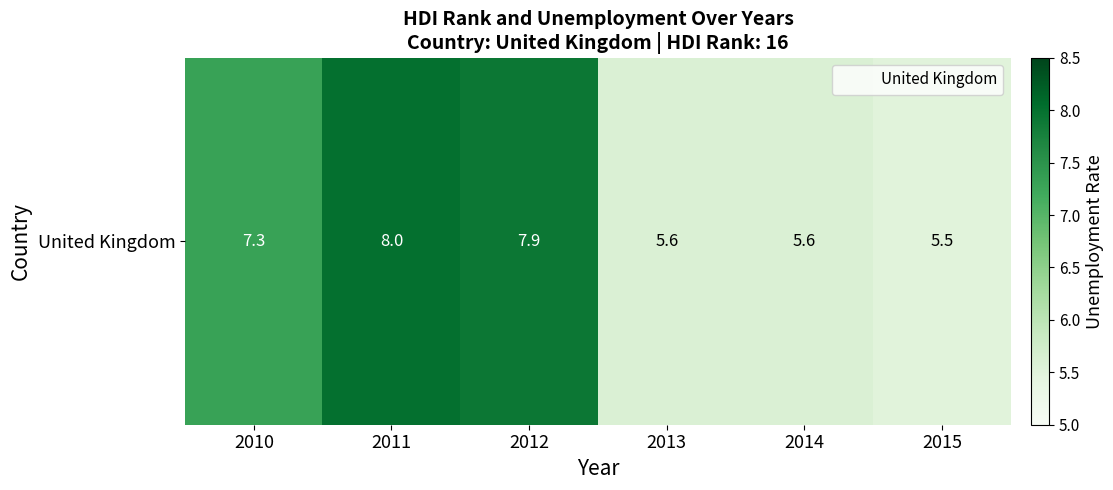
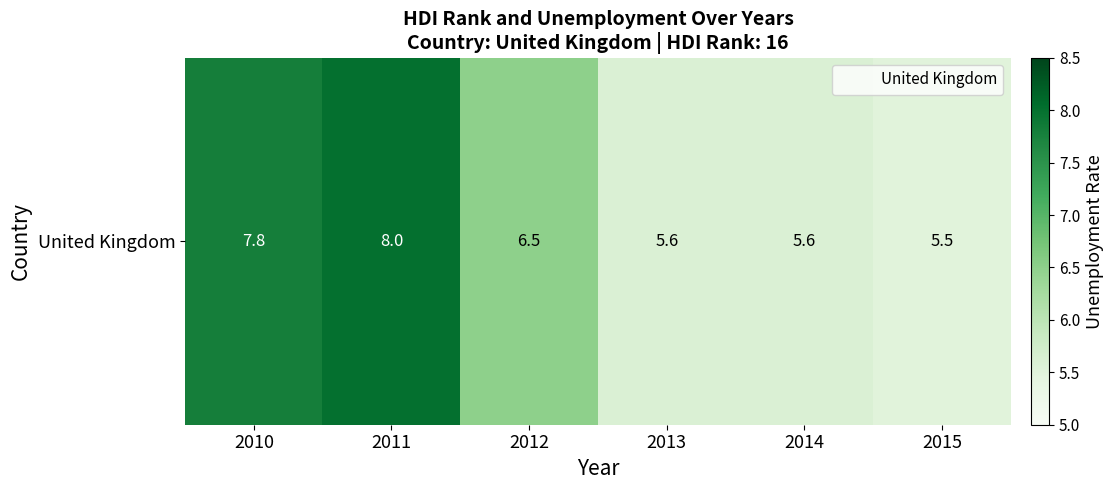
United Kingdom, 2010: 7.3 -> 7.8
United Kingdom, 2012: 7.9 -> 6.5
